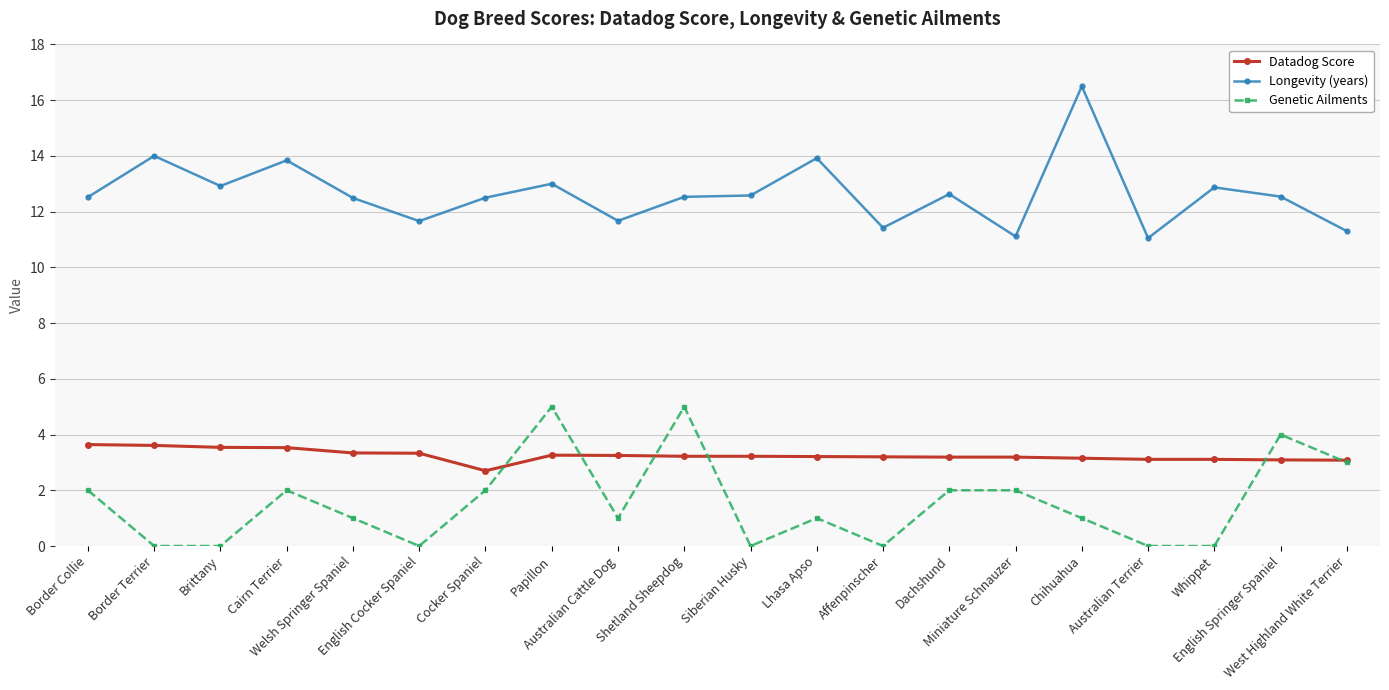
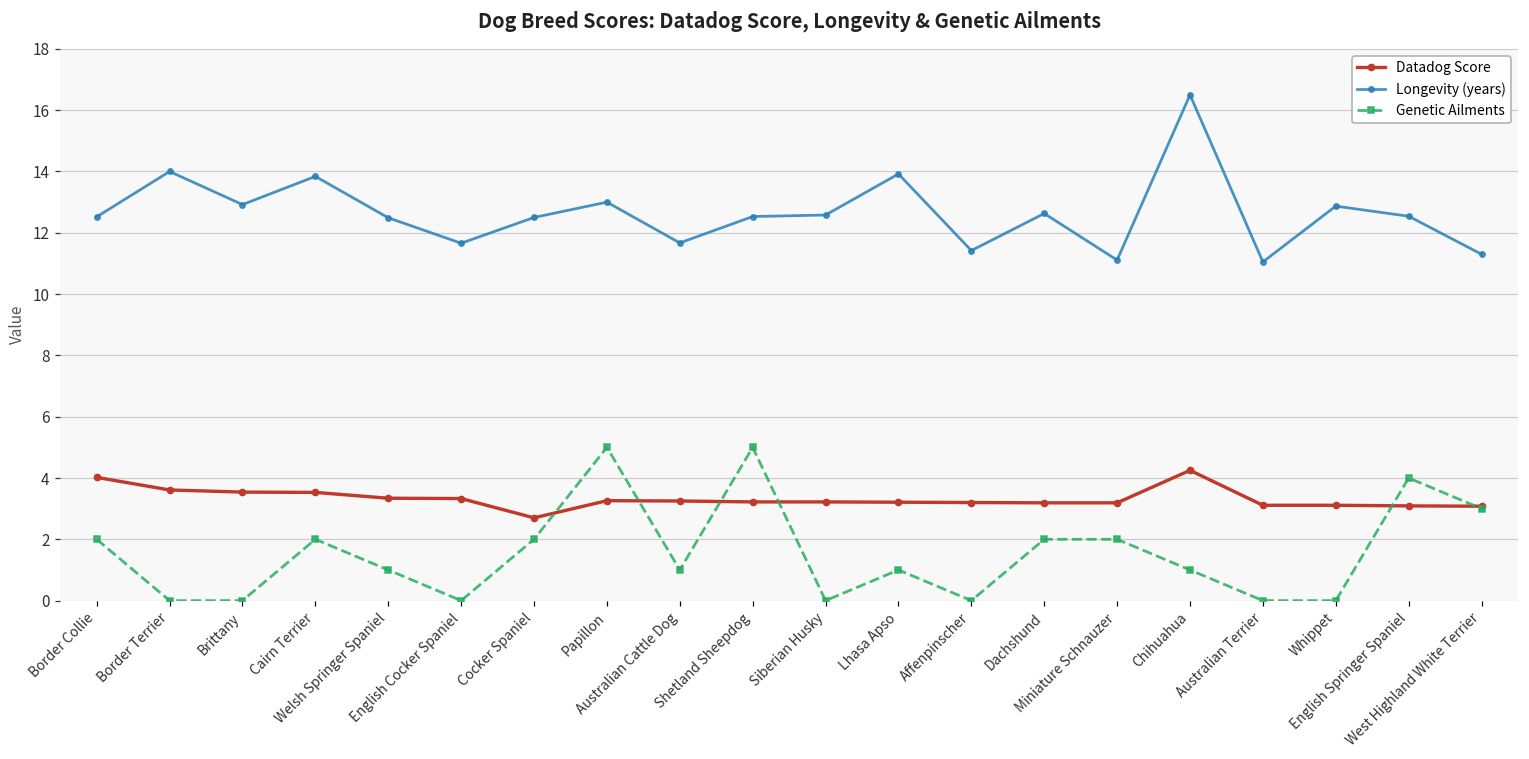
Datadog Score, Border Collie: 3.6 -> 4.0
Datadog Score, Chihuahua: 3.2 -> 4.3
